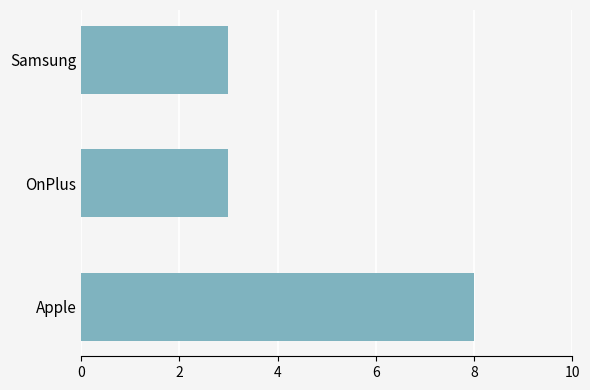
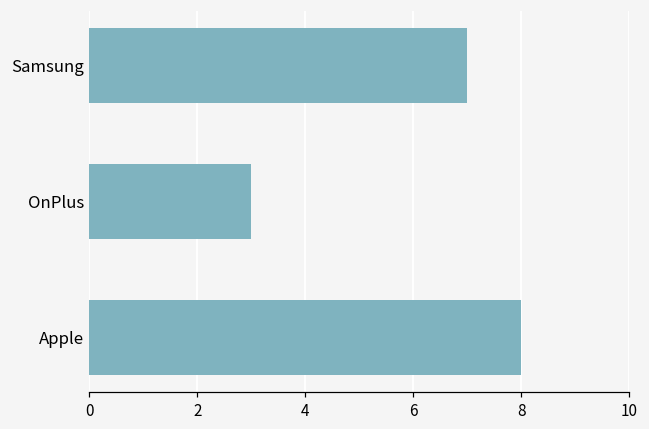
Samsung: 3 -> 7
